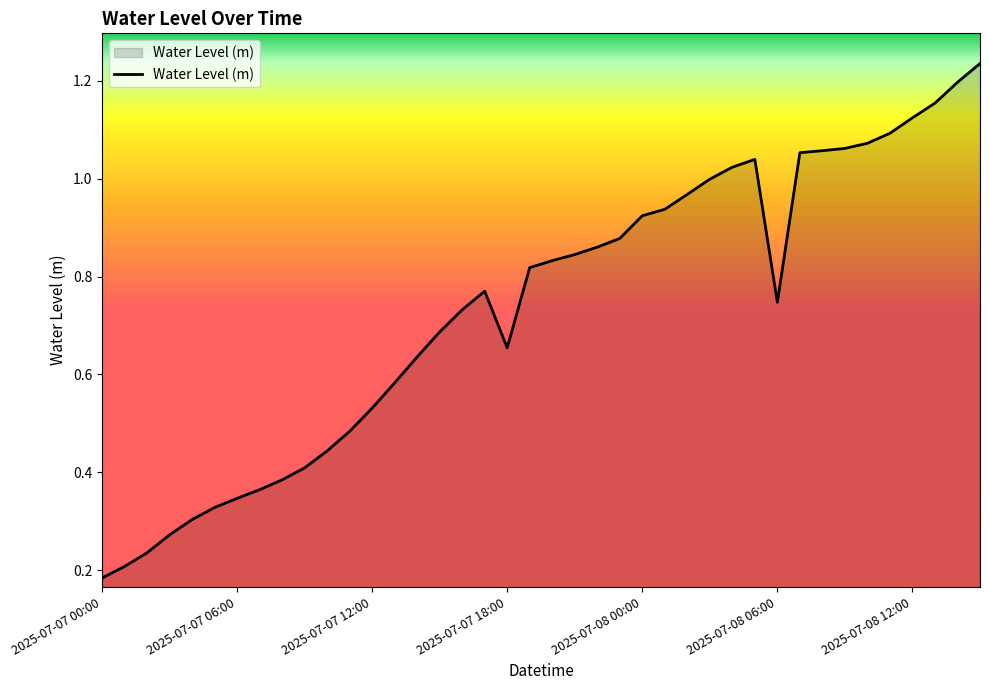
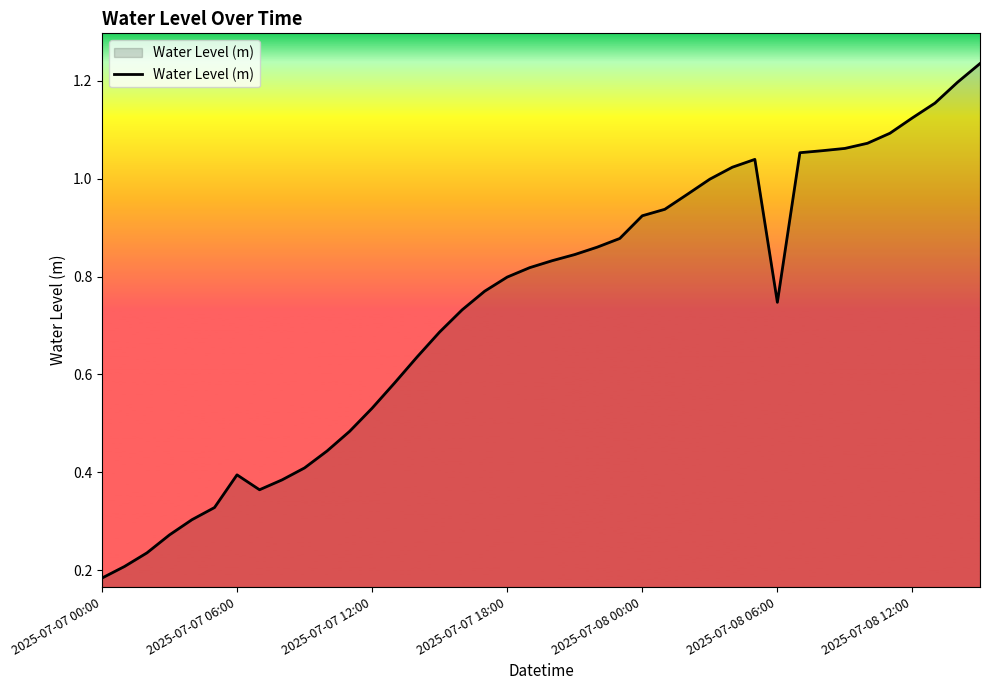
2025-07-07 06:00: 0.35 -> 0.39
2025-07-07 18:00: 0.65 -> 0.80
